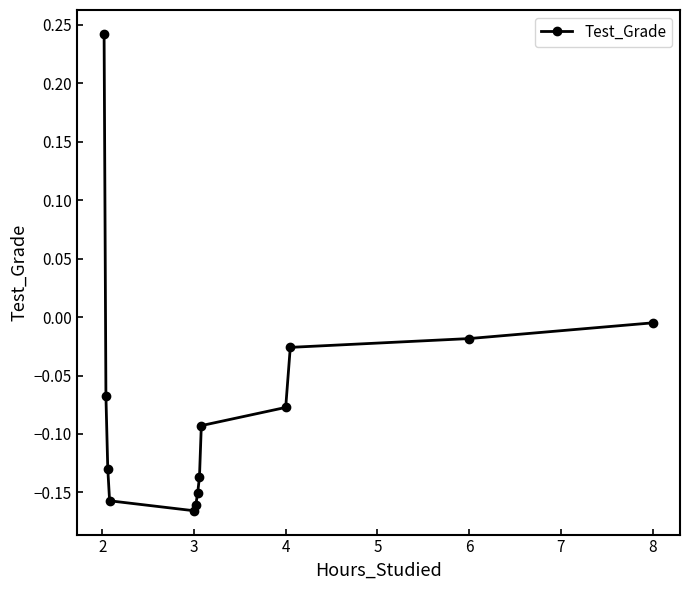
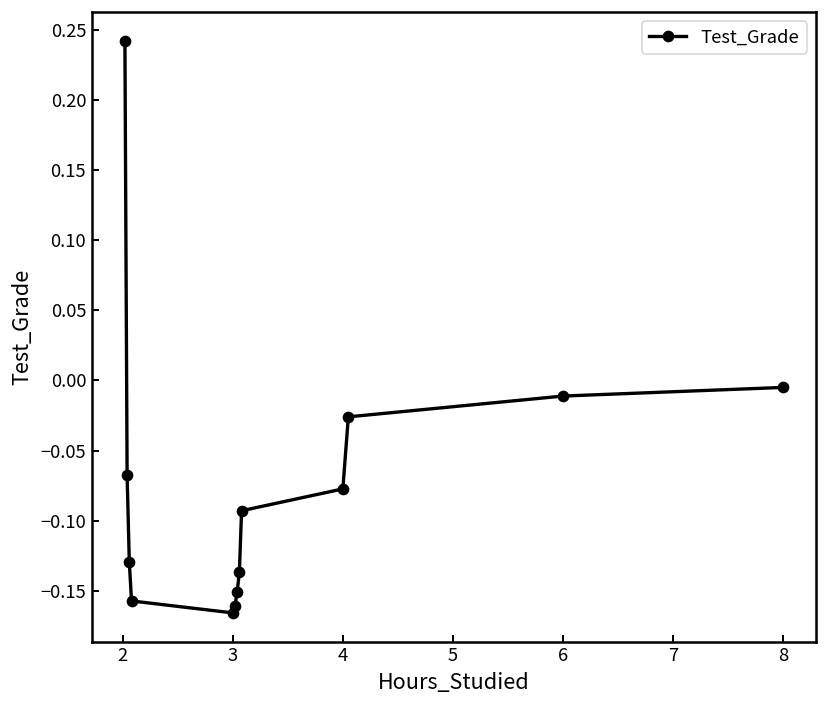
6: -0.018 -> -0.011
